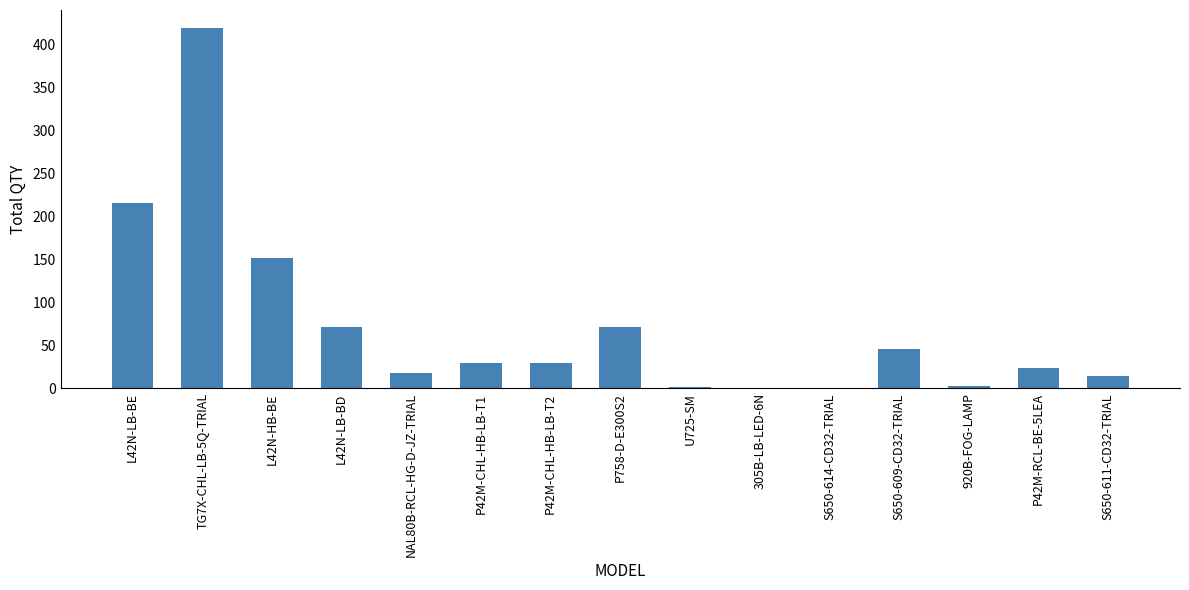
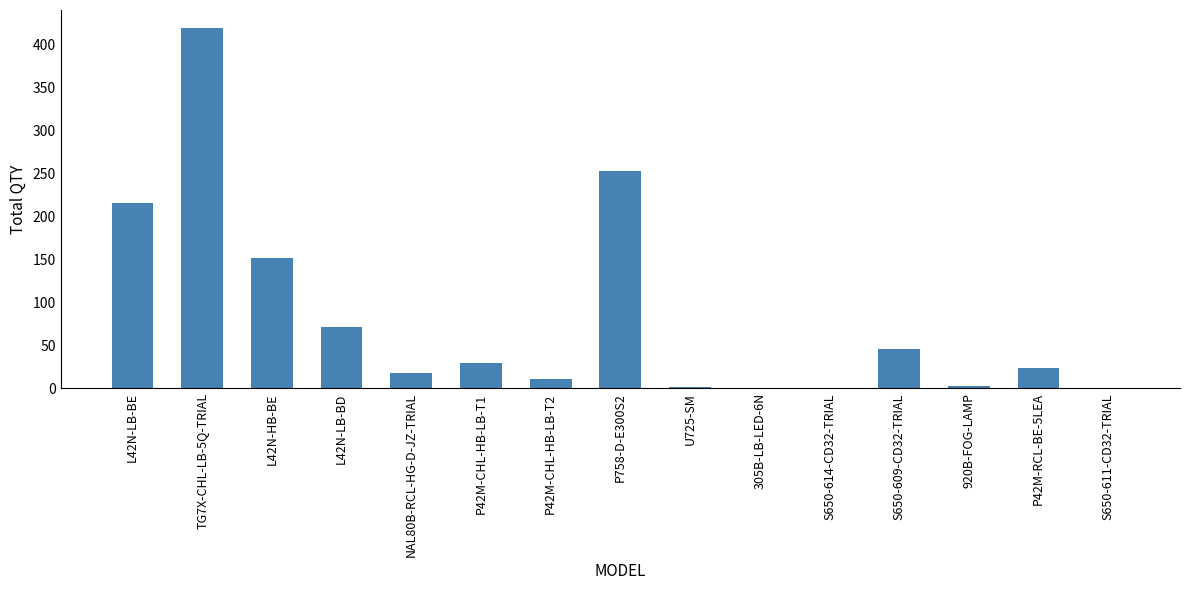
P42M-CHL-HB-LB-T2: 30 -> 10
P758-D-E300S2: 70 -> 250
S650-611-CD32-TRIAL: 10 -> 0
